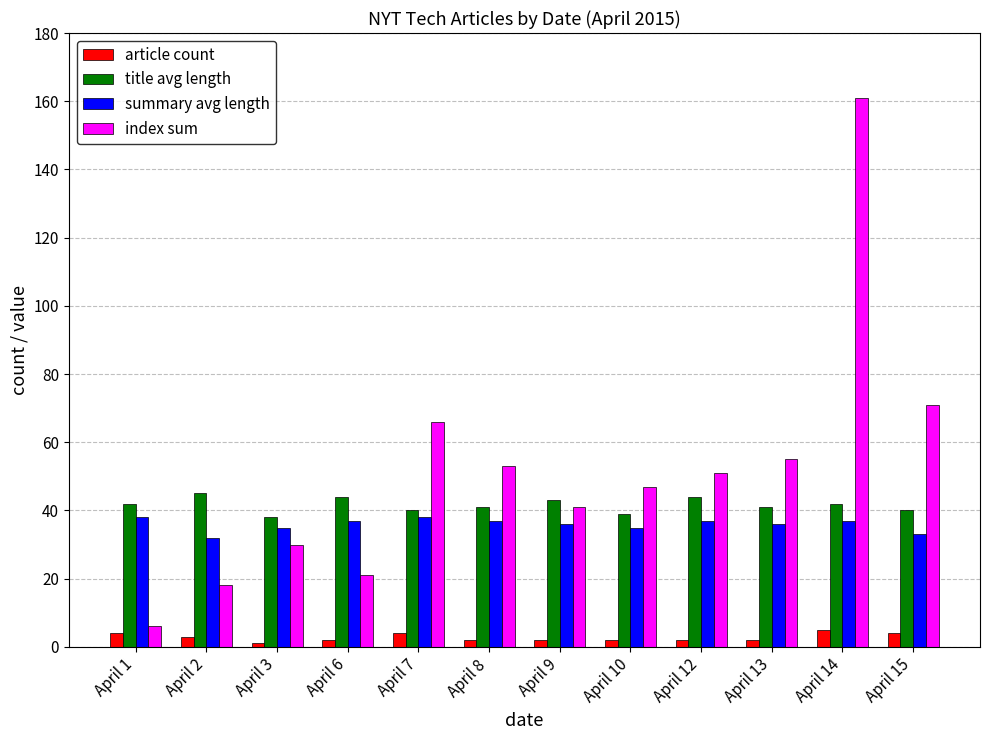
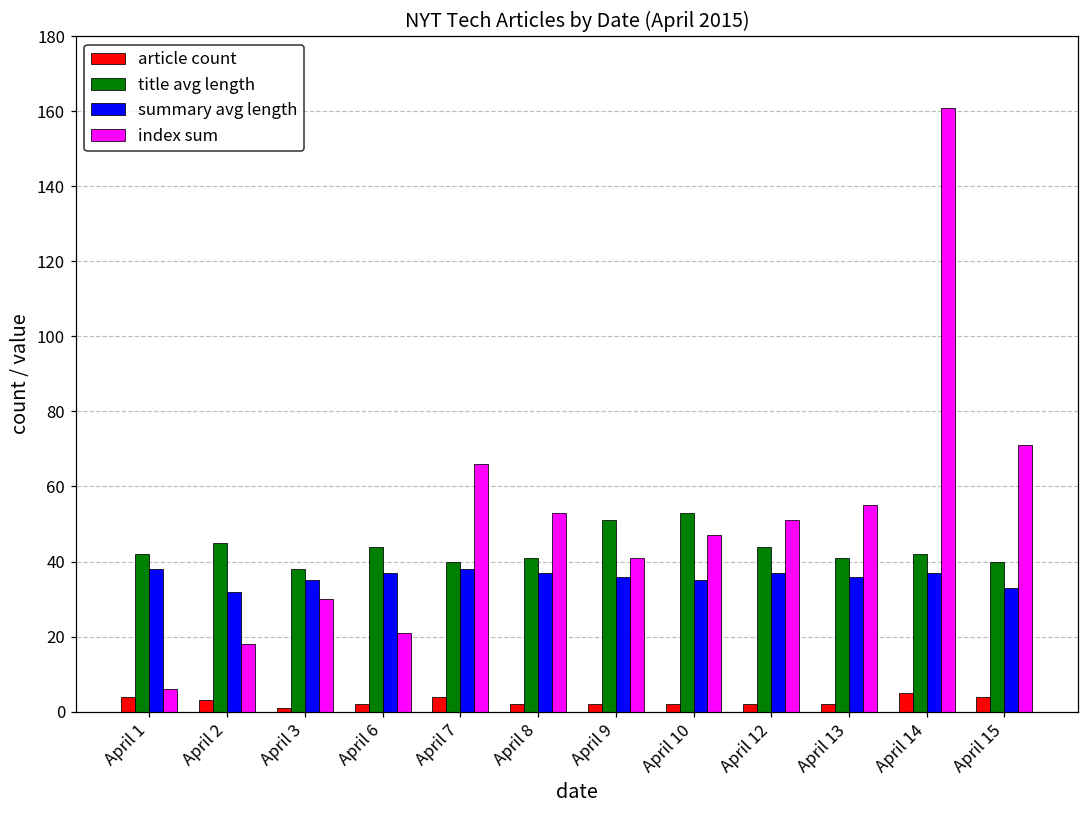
title avg length, April 9: 43 -> 51
title avg length, April 10: 39 -> 53
